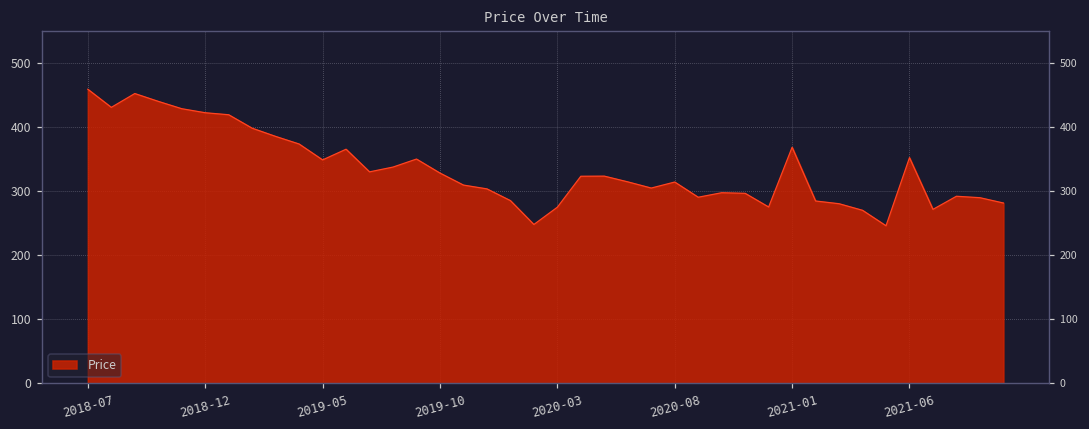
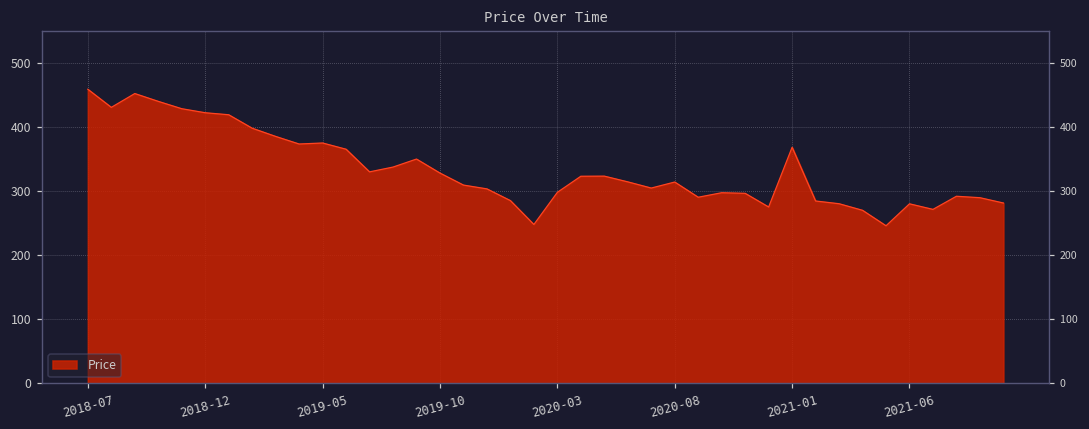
2019-05: 350 -> 380
2020-03: 270 -> 300
2021-06: 350 -> 280
